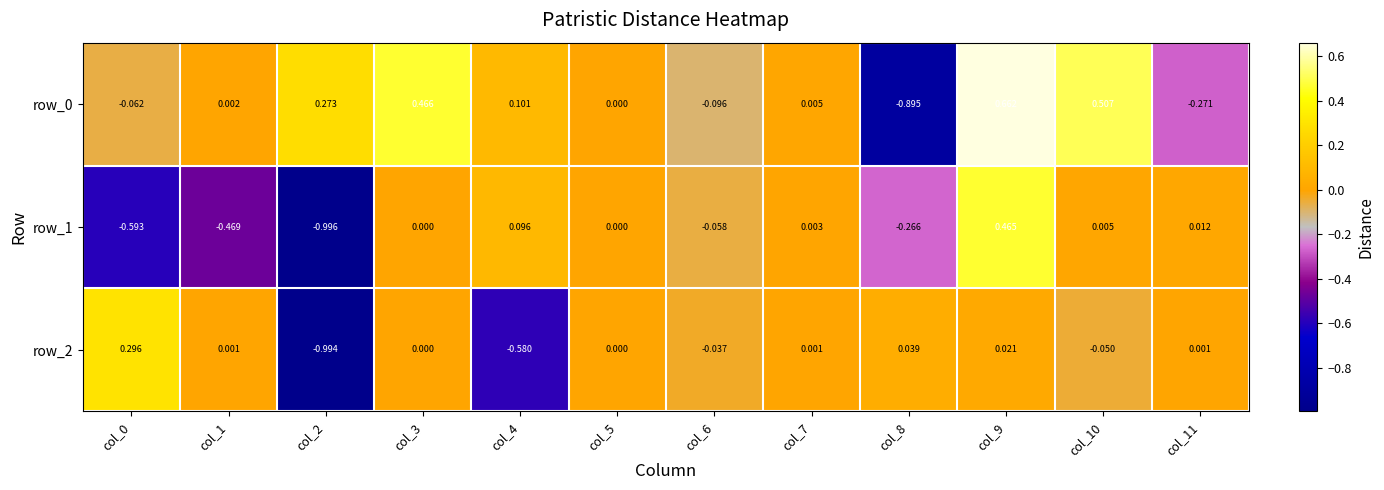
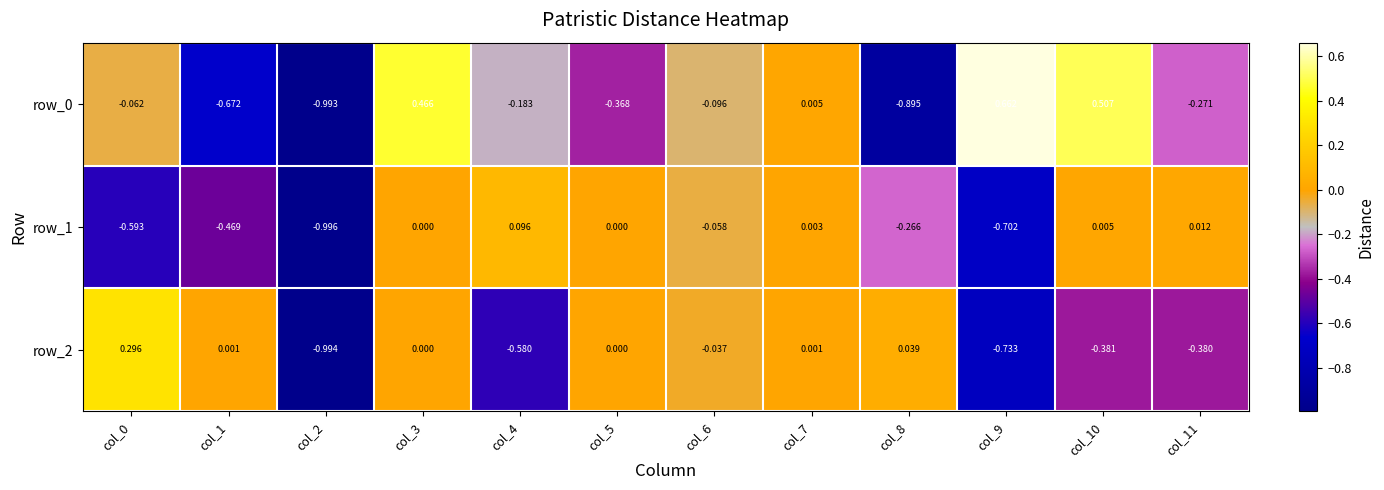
row_0, col_1: 0.002 -> -0.672
row_0, col_2: 0.273 -> -0.993
row_0, col_4: 0.101 -> -0.183
row_0, col_5: 0.000 -> -0.368
row_1, col_9: 0.465 -> -0.702
row_2, col_9: 0.021 -> -0.733
row_2, col_10: -0.050 -> -0.381
row_2, col_11: 0.001 -> -0.380
